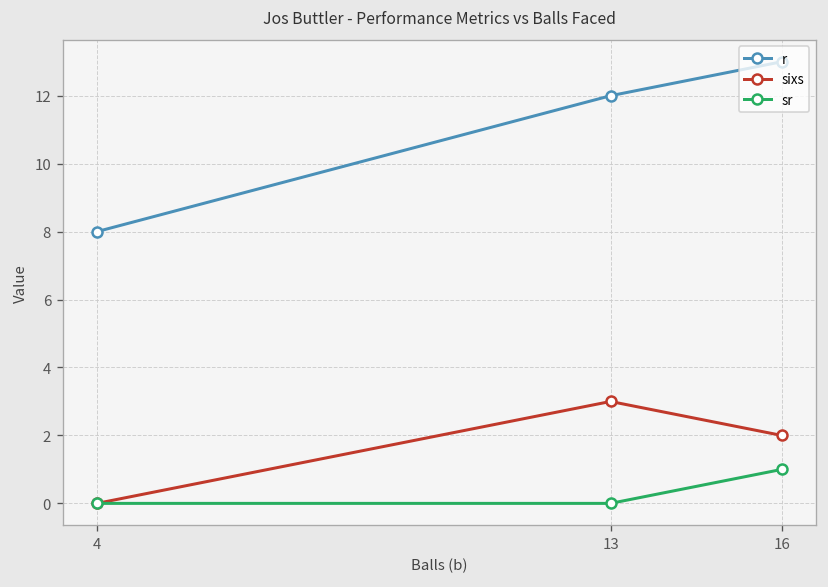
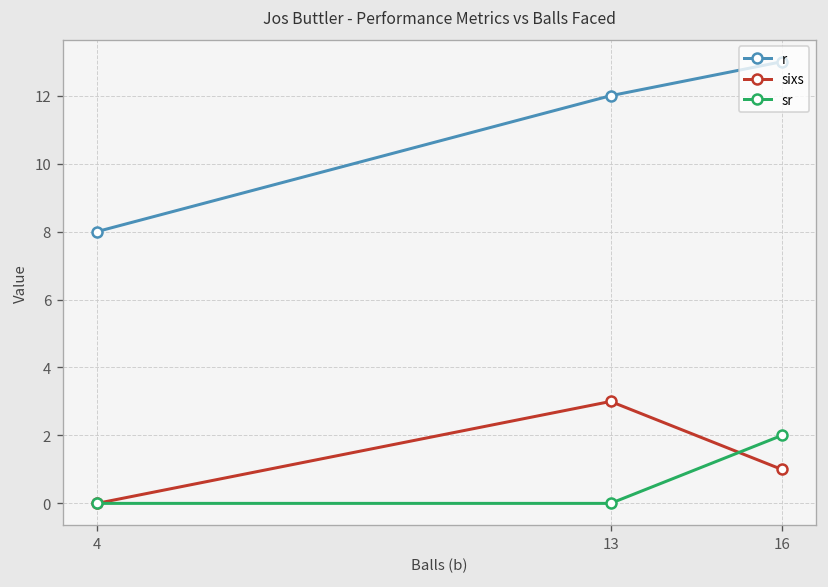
sixs, 16: 2 -> 1
sr, 16: 1 -> 2
